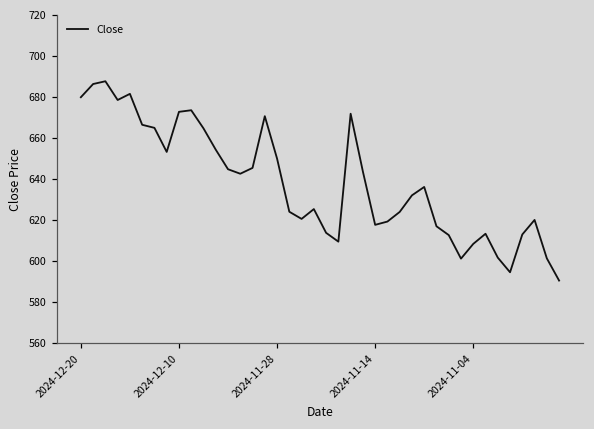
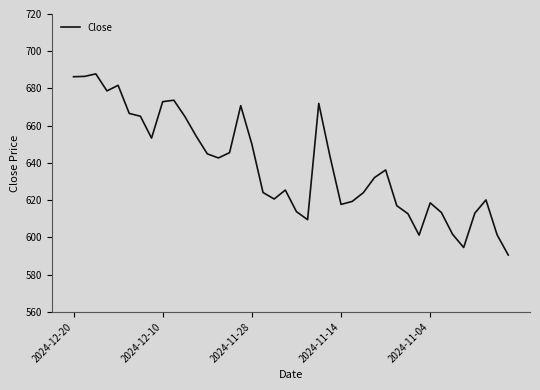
2024-12-20: 680 -> 686
2024-11-04: 608 -> 619
